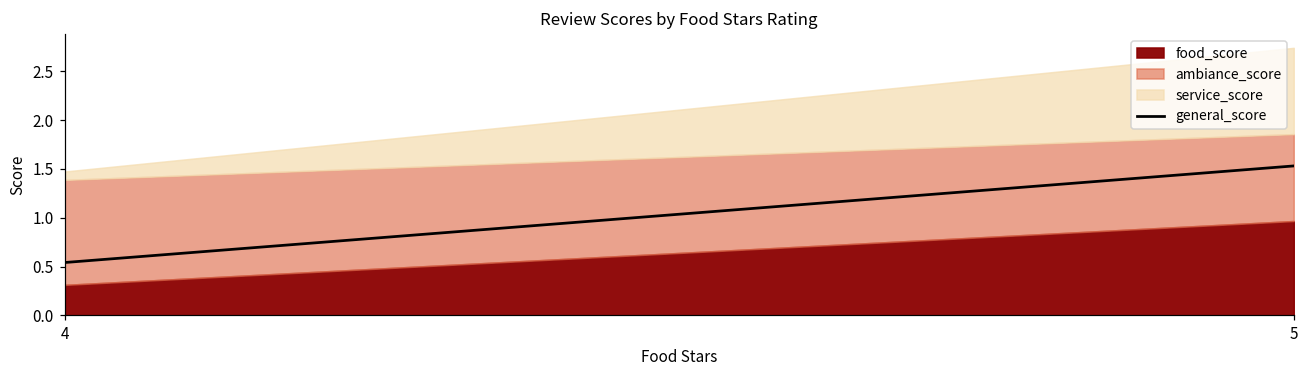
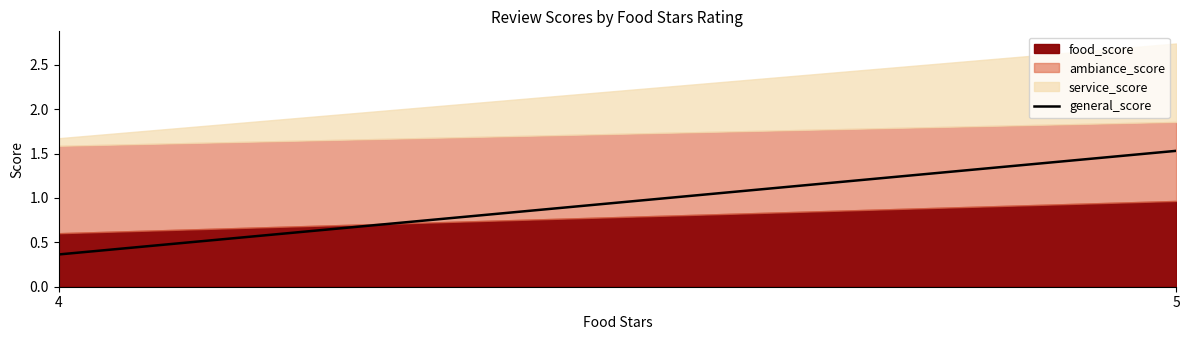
general_score, 4: 0.5 -> 0.4
food_score, 4: 0.3 -> 0.6
ambiance_score, 4: 1.1 -> 1.0
